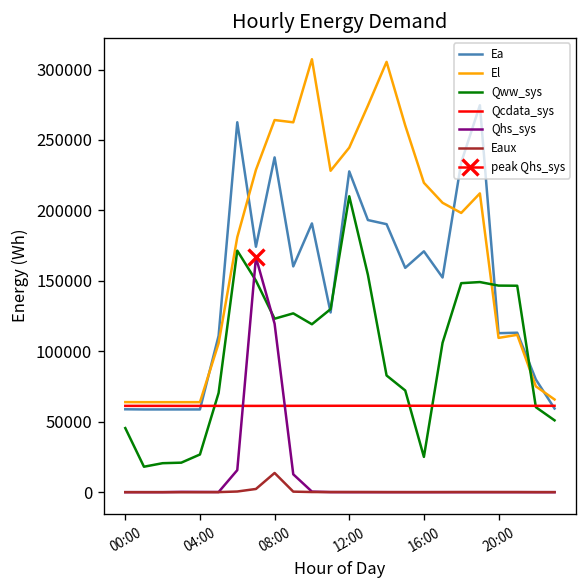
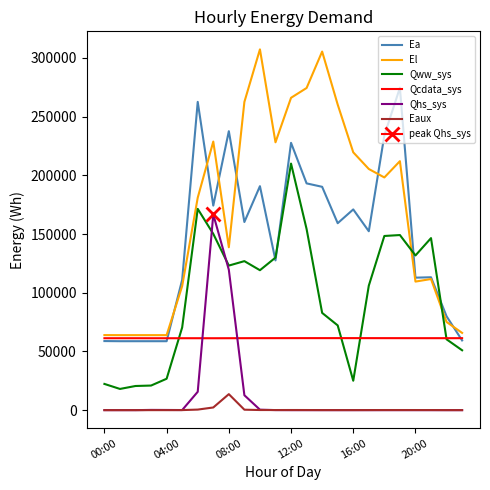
Qww_sys, 00:00: 45000 -> 22000
El, 08:00: 264000 -> 139000
El, 12:00: 245000 -> 266000
Qww_sys, 20:00: 147000 -> 132000
